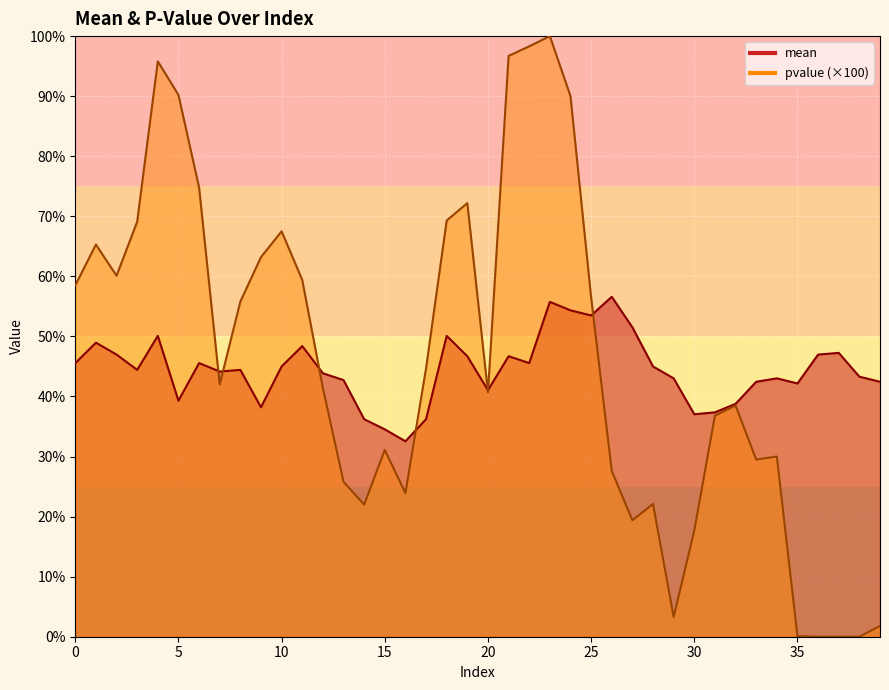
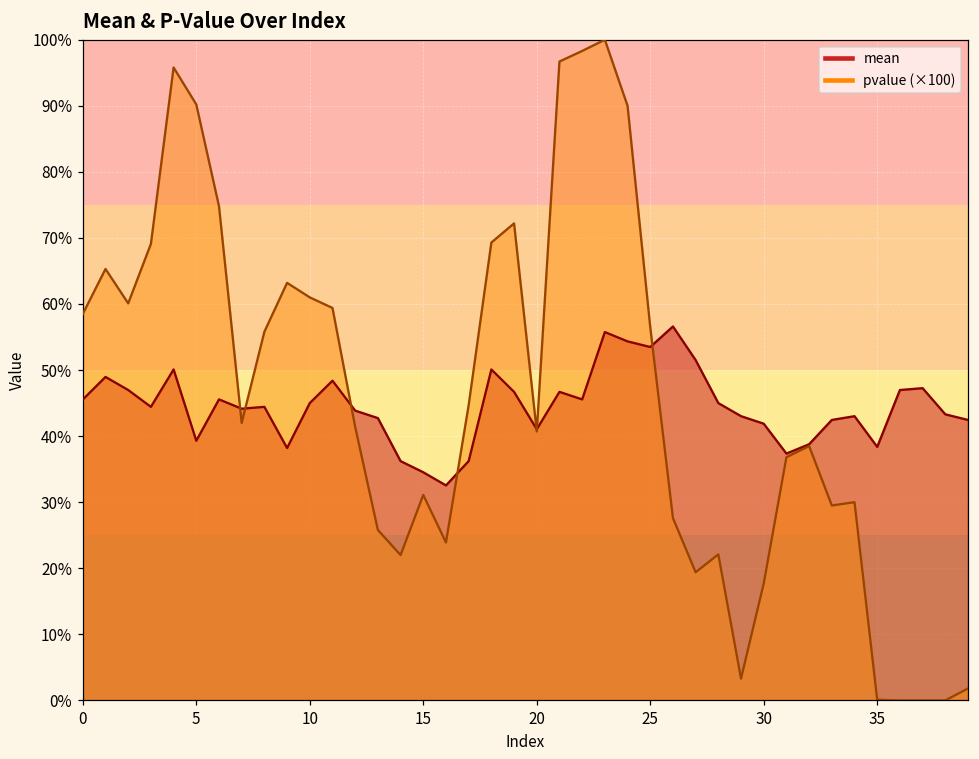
pvalue (×100), 10: 68% -> 61%
mean, 30: 37% -> 42%
mean, 35: 42% -> 38%
